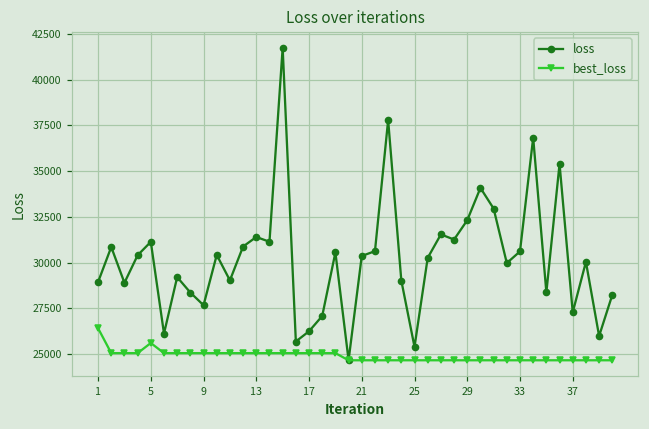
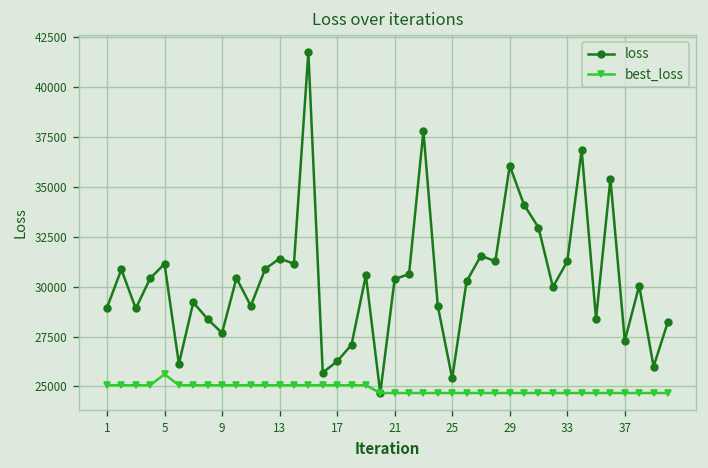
best_loss, 1: 26400 -> 25100
loss, 29: 32300 -> 36100
loss, 33: 30600 -> 31300
